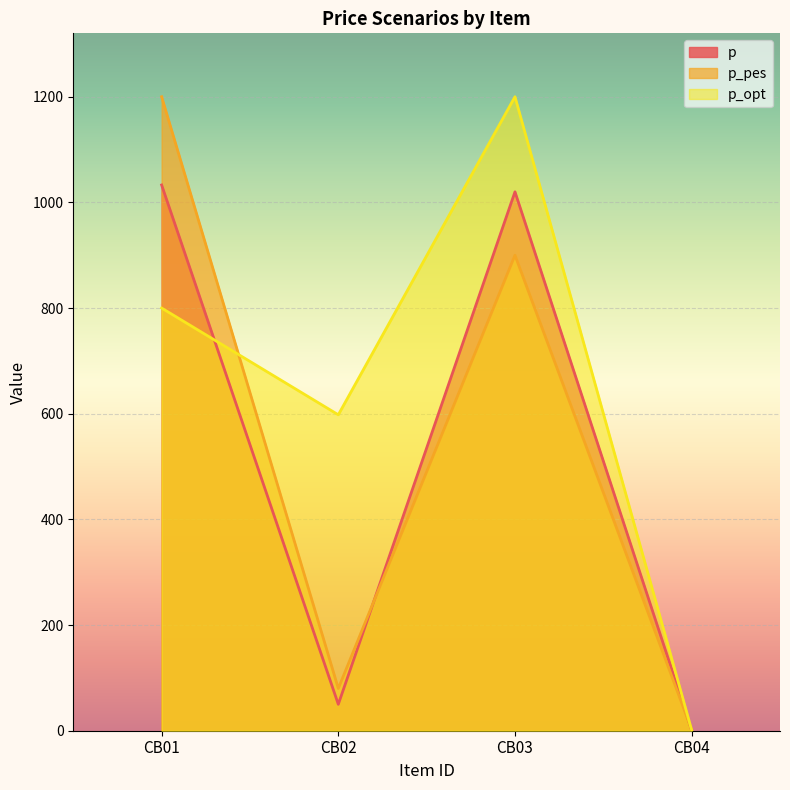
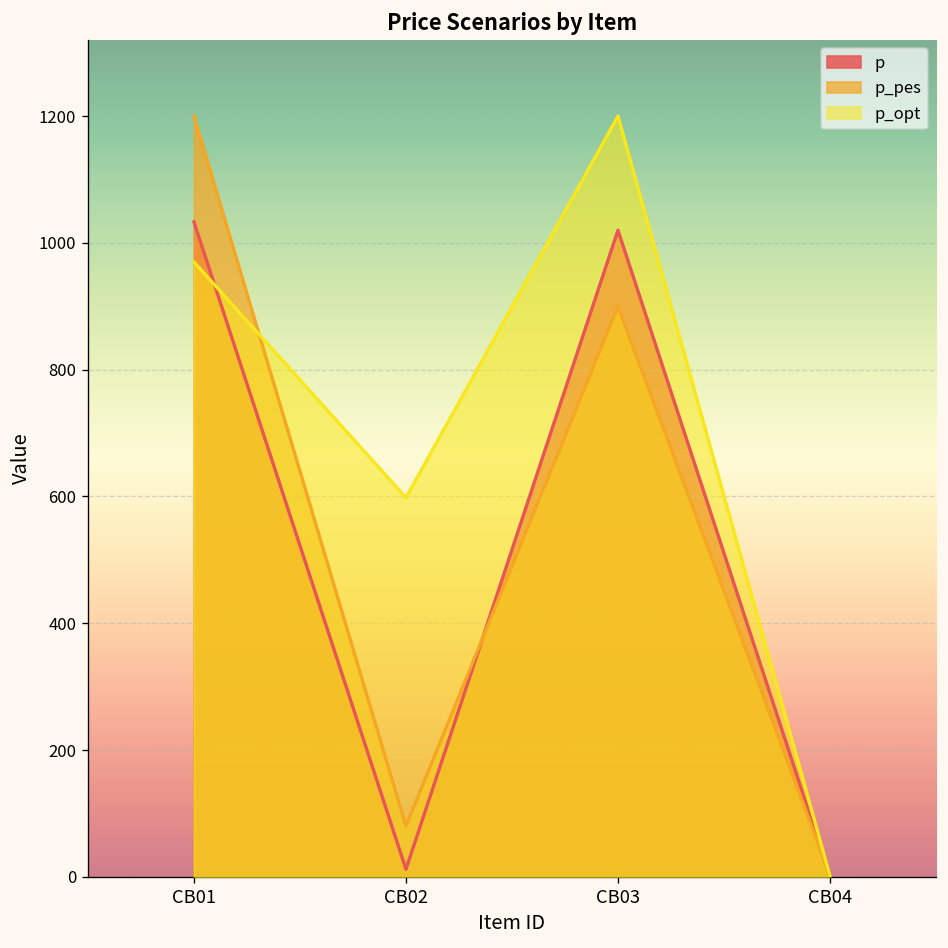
p_opt, CB01: 800 -> 970
p, CB02: 50 -> 10
